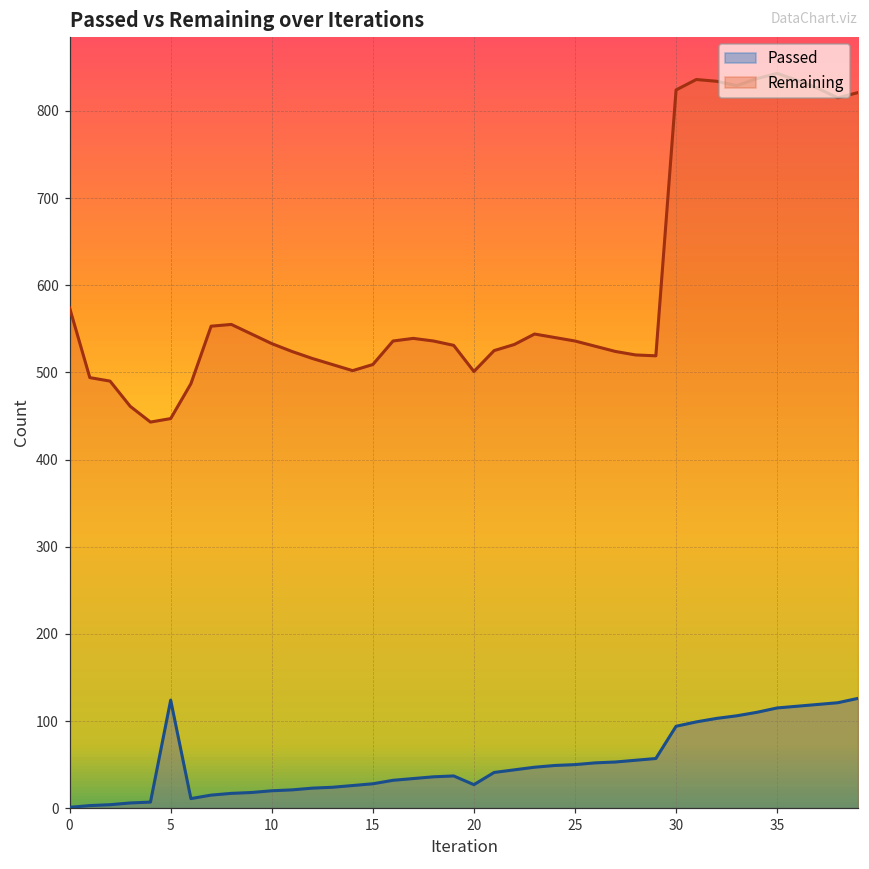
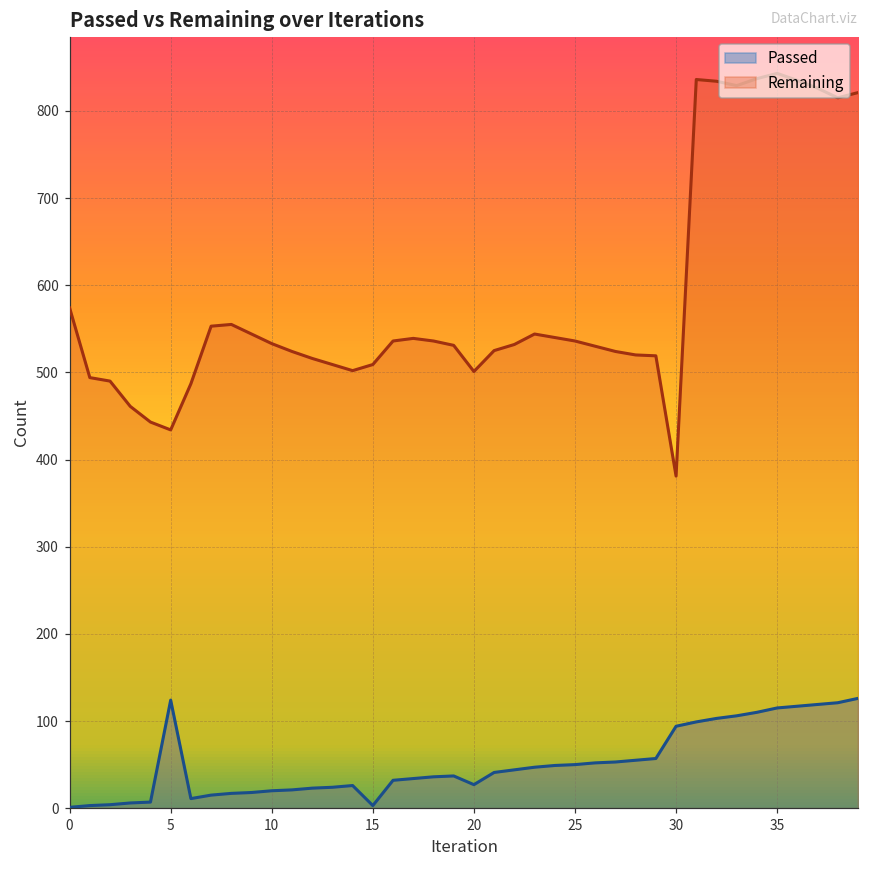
Remaining, 5: 450 -> 430
Passed, 15: 30 -> 0
Remaining, 30: 820 -> 380
